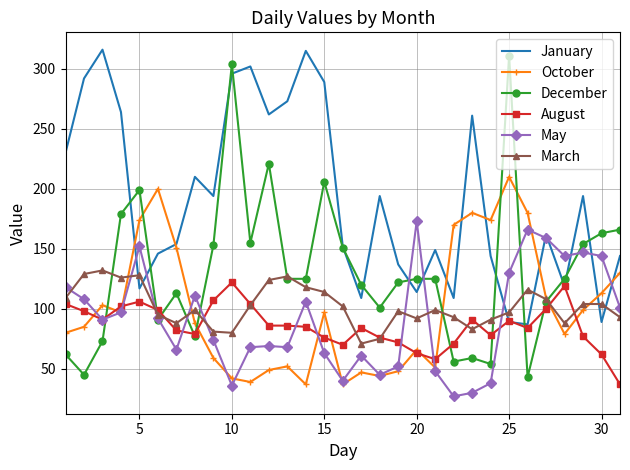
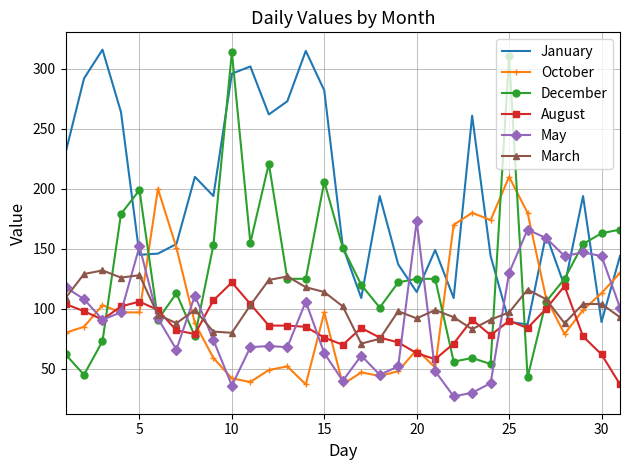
January, 5: 117 -> 145
October, 5: 174 -> 97
December, 10: 304 -> 314
January, 15: 289 -> 282
